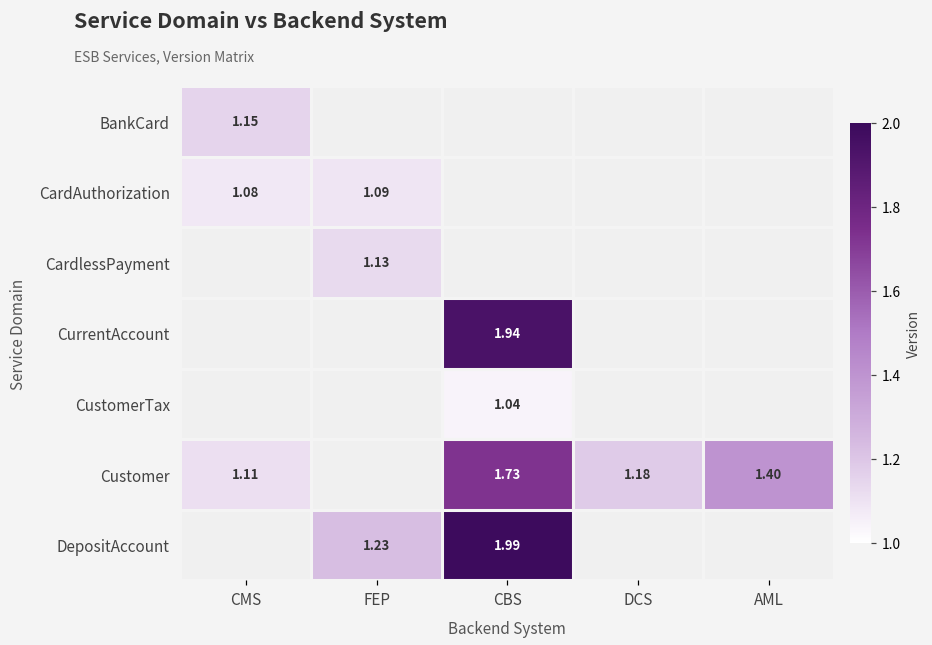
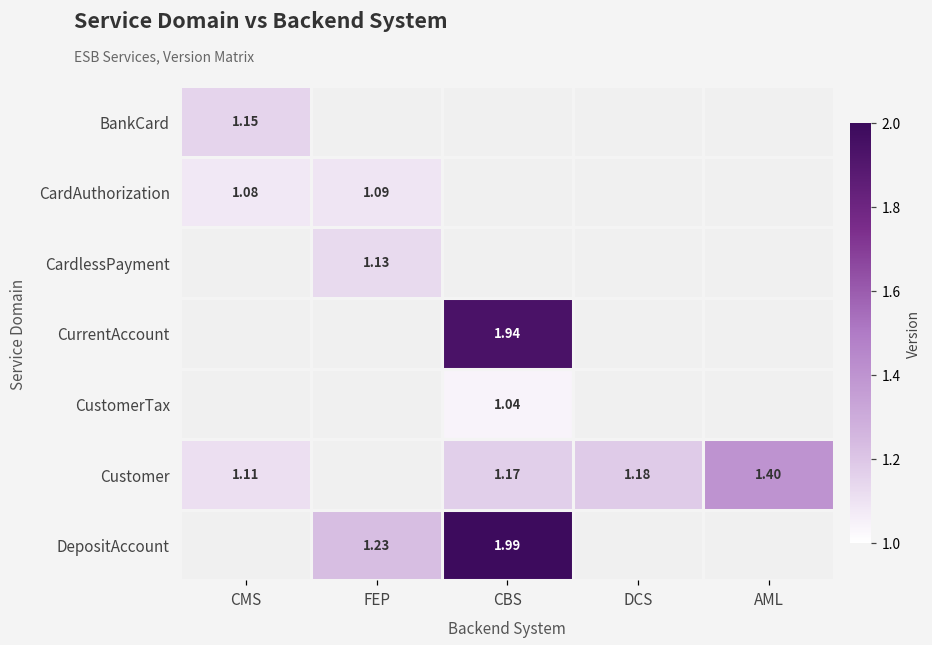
Customer, CBS: 1.73 -> 1.17
